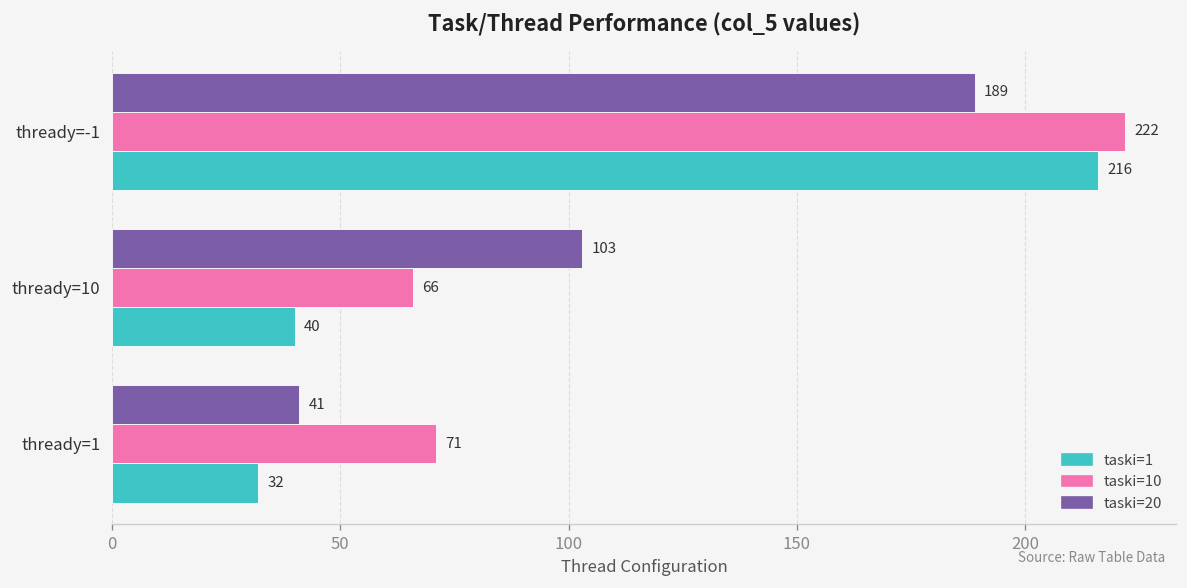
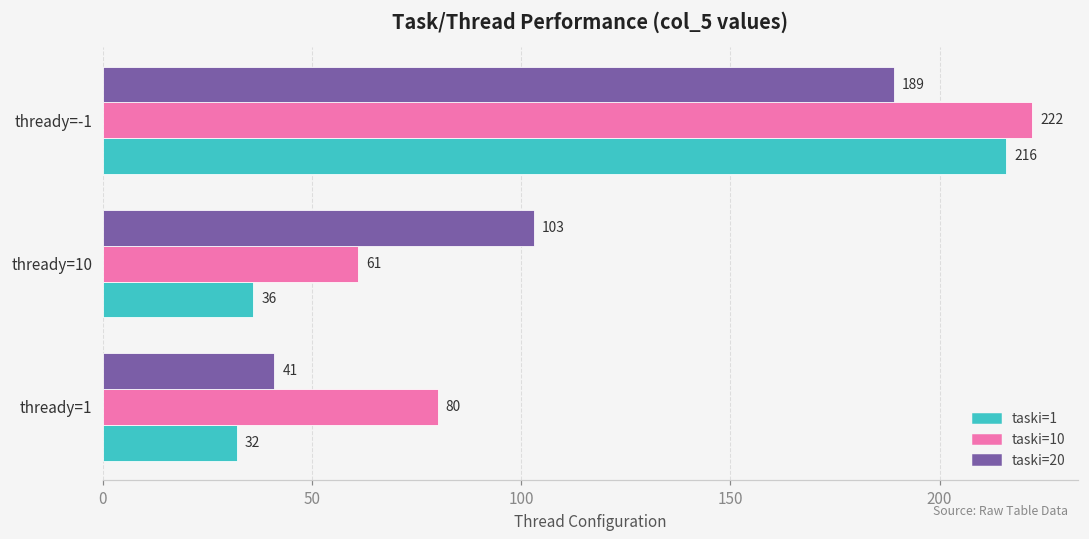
taski=10, thready=10: 66 -> 61
taski=1, thready=10: 40 -> 36
taski=10, thready=1: 71 -> 80
